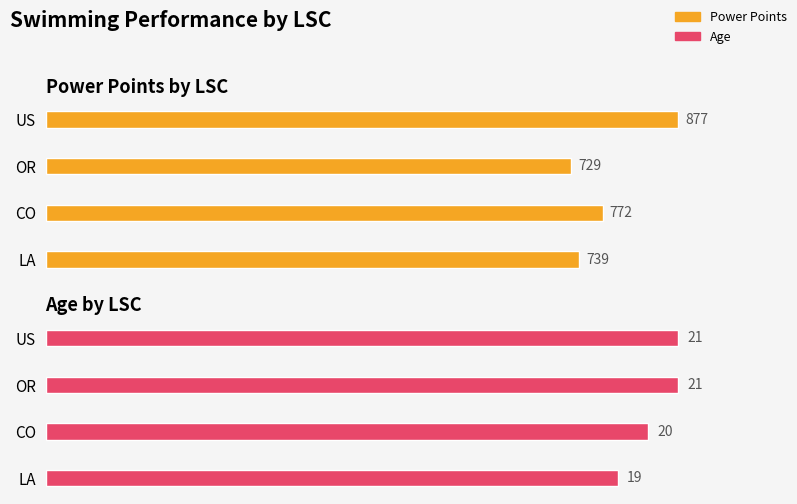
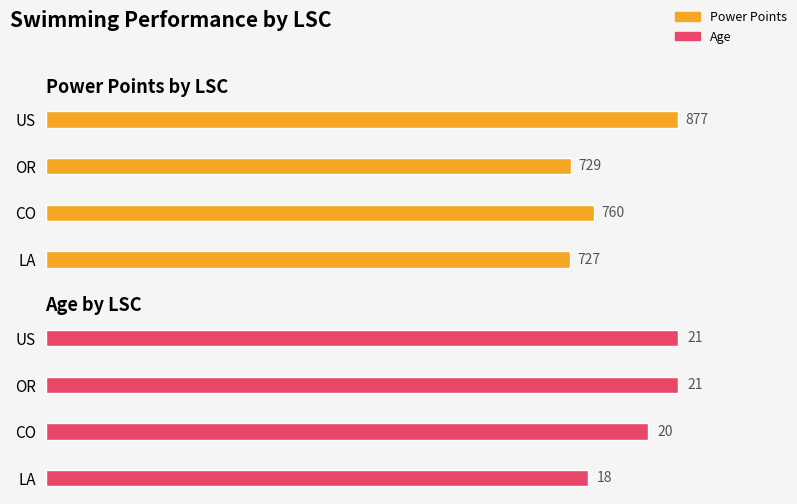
Power Points by LSC, CO: 772 -> 760
Power Points by LSC, LA: 739 -> 727
Age by LSC, LA: 19 -> 18
